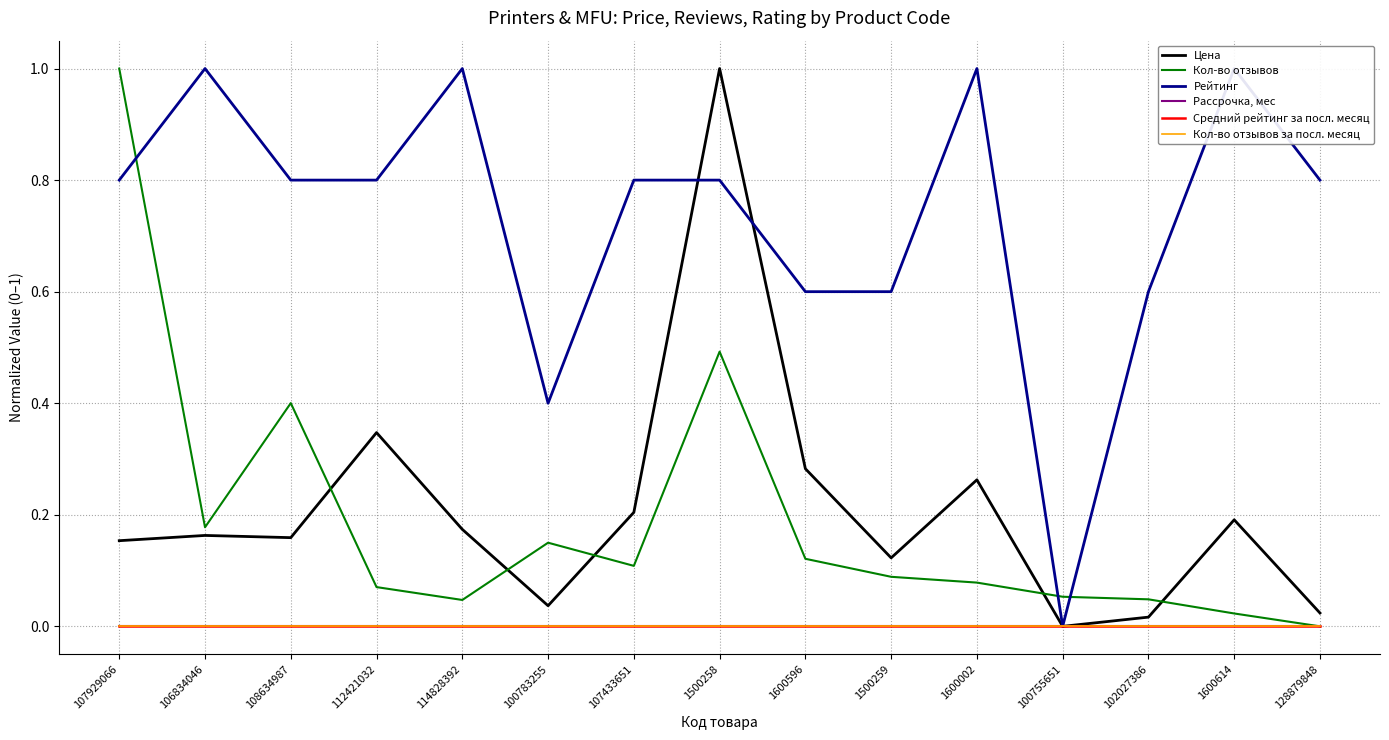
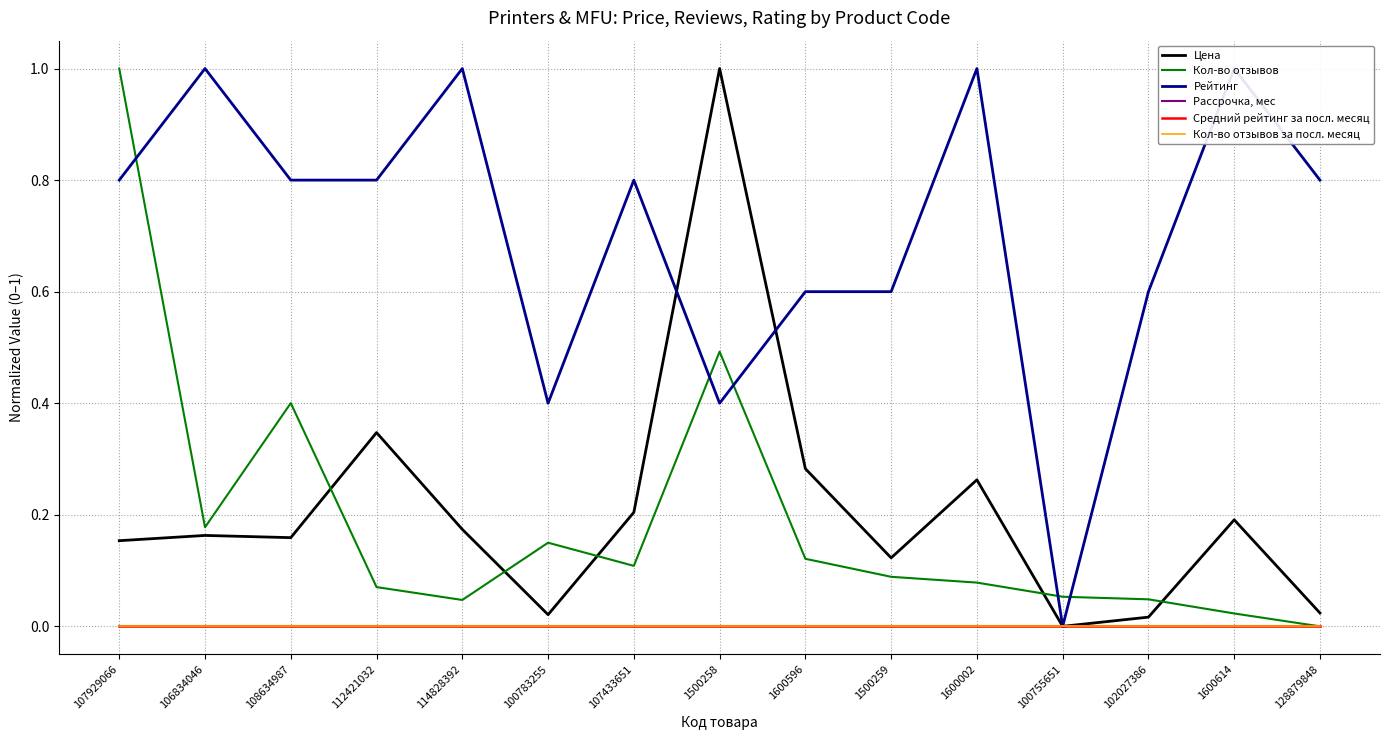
Цена, 100783255: 0.04 -> 0.02
Рейтинг, 1500258: 0.80 -> 0.40
